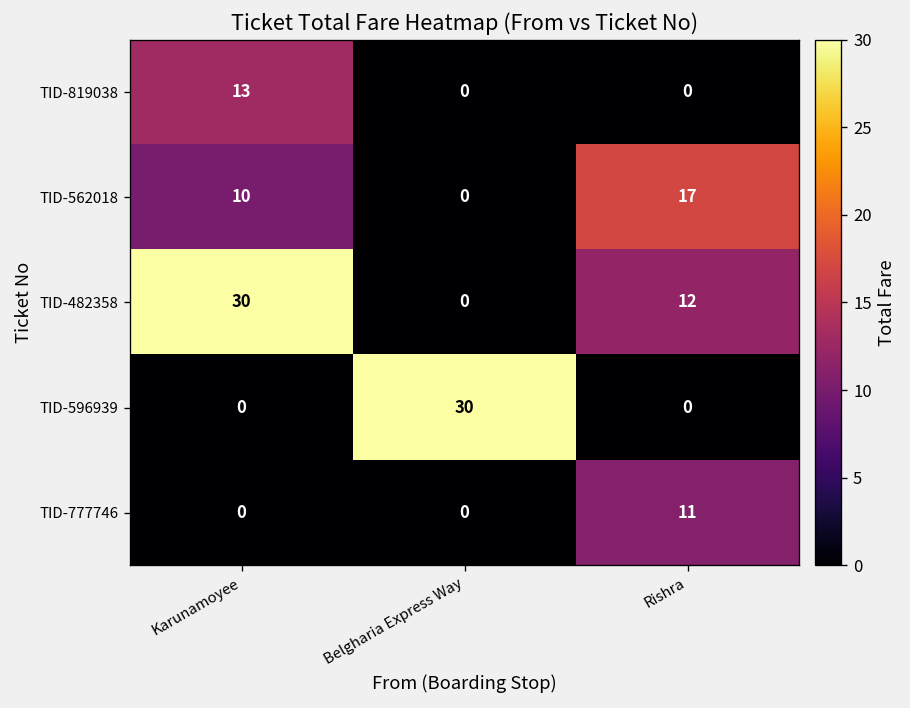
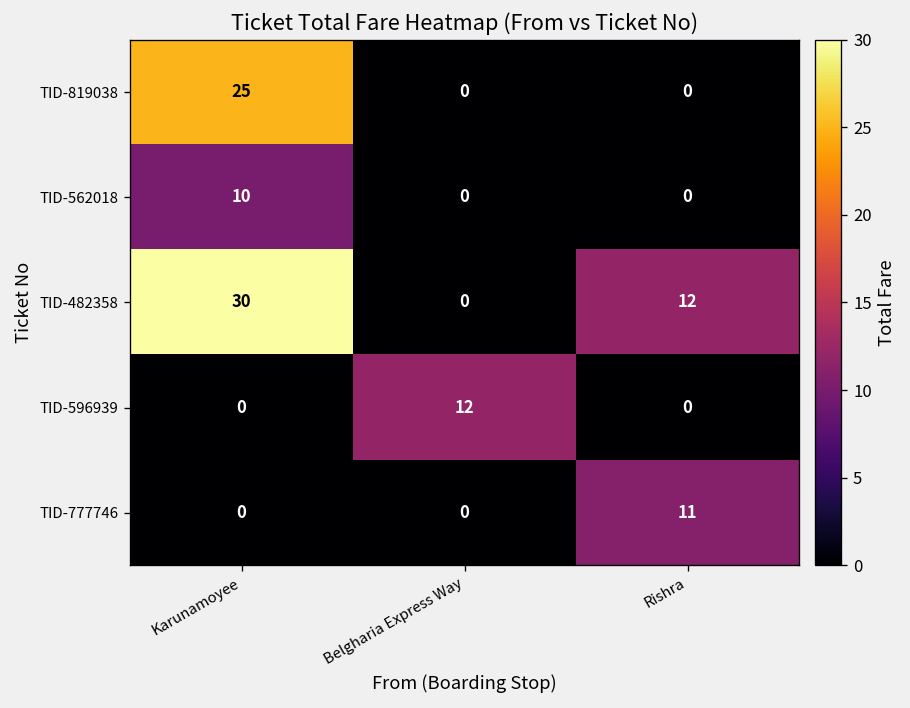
TID-819038, Karunamoyee: 13 -> 25
TID-562018, Rishra: 17 -> 0
TID-596939, Belgharia Express Way: 30 -> 12
